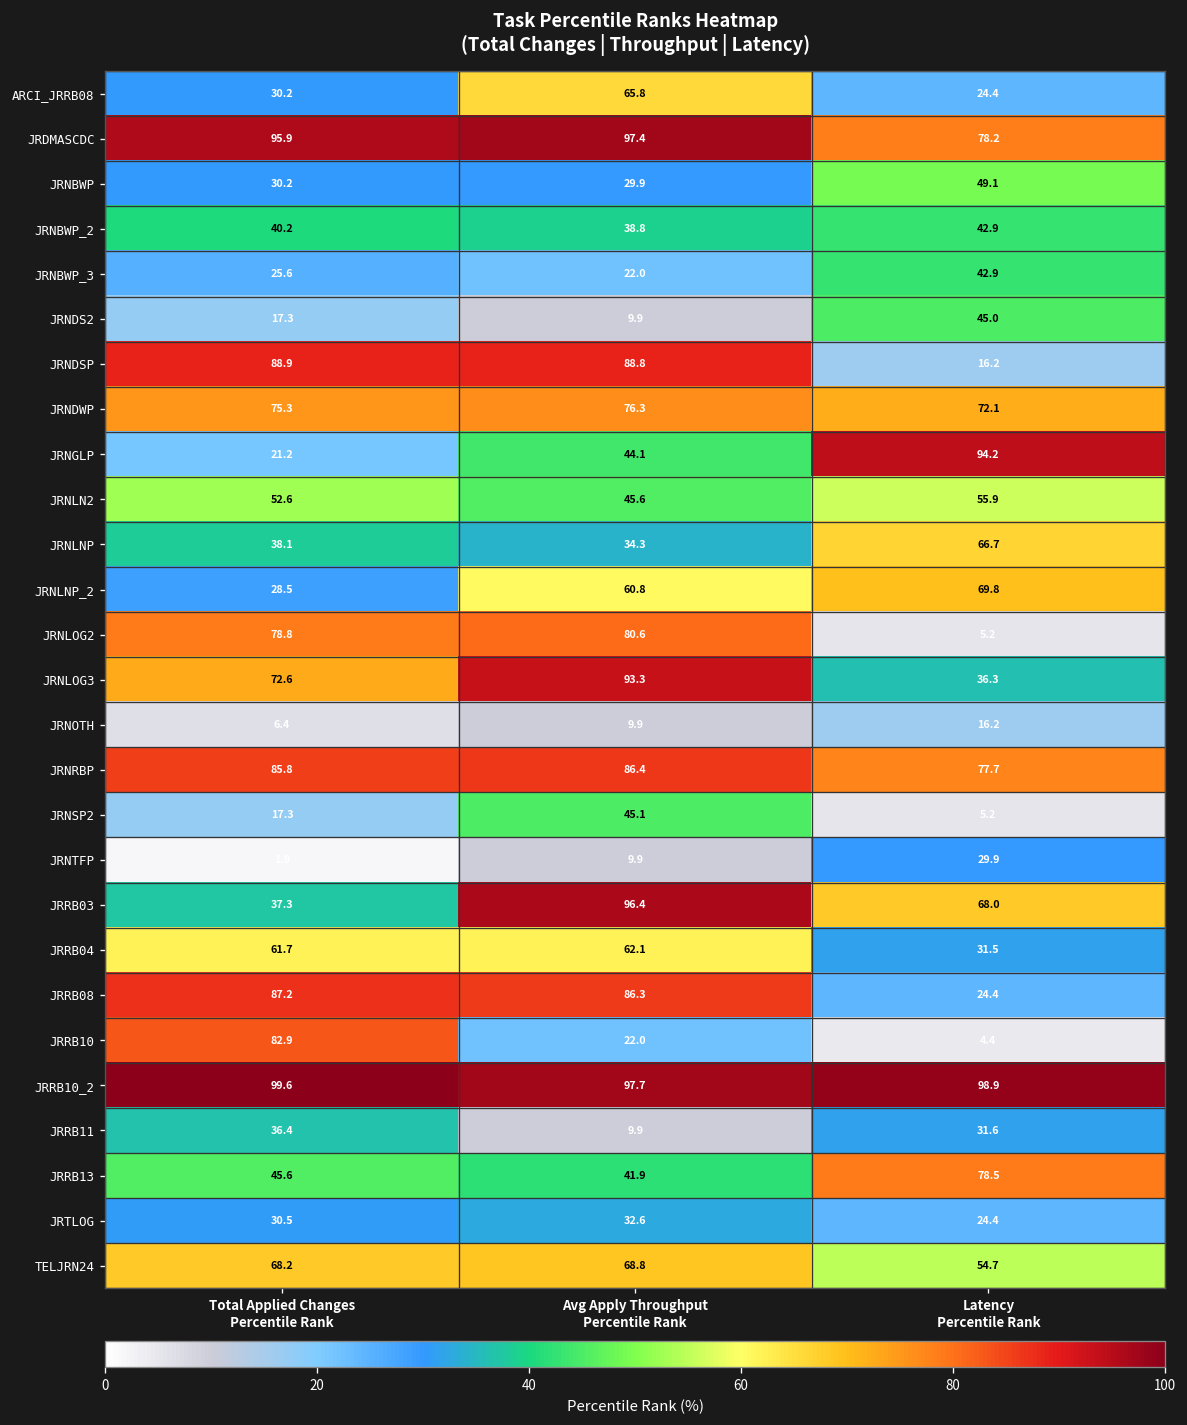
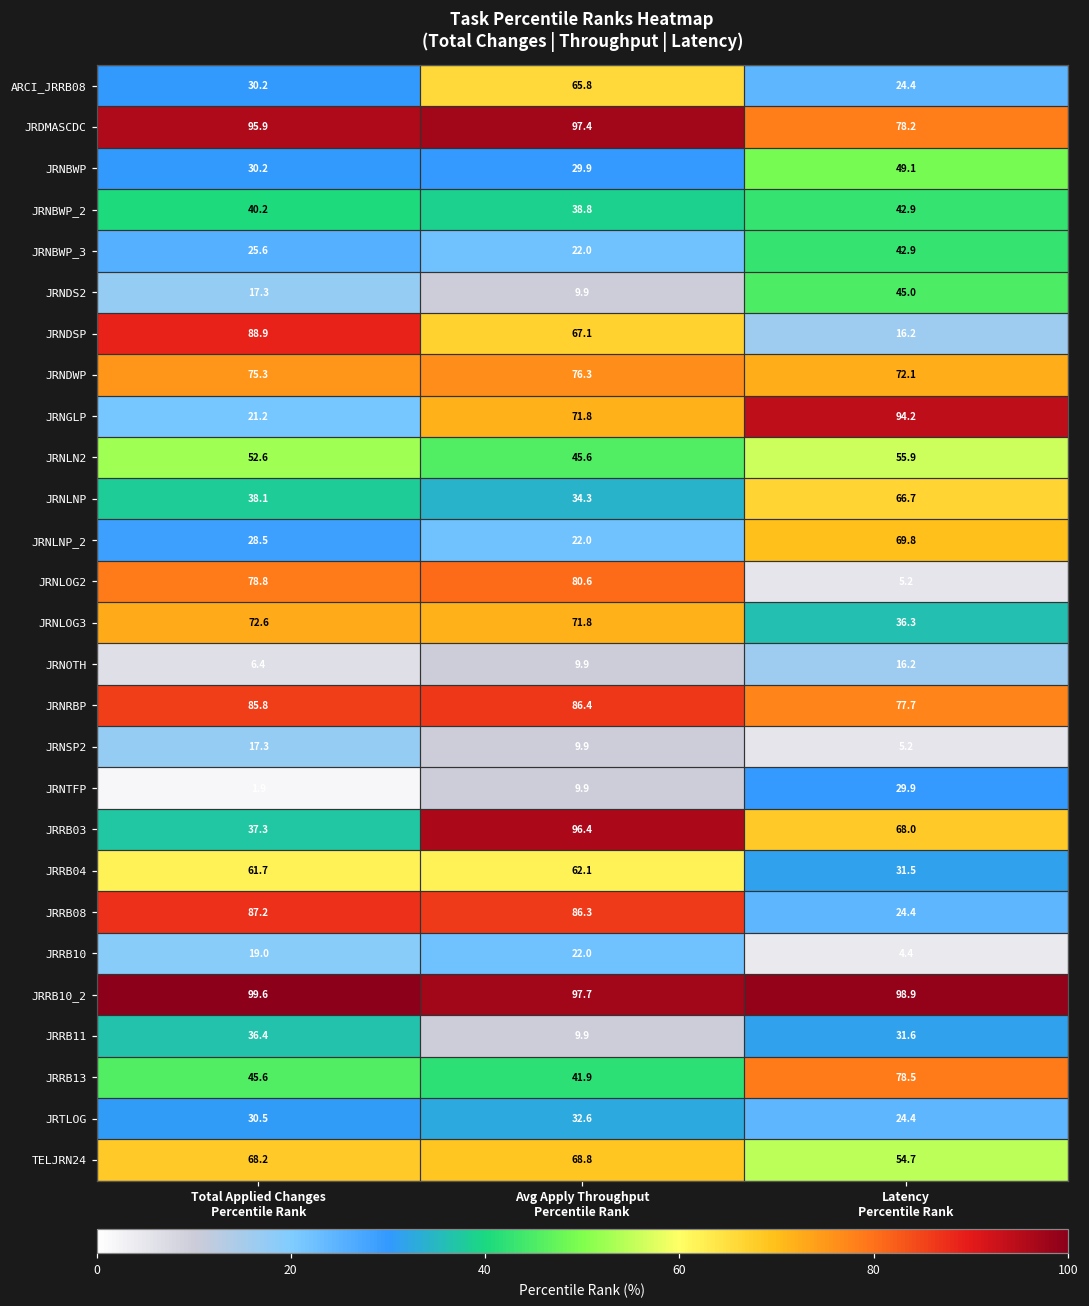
JRNDSP, Avg Apply Throughput Percentile Rank: 88.8 -> 67.1
JRNGLP, Avg Apply Throughput Percentile Rank: 44.1 -> 71.8
JRNLNP_2, Avg Apply Throughput Percentile Rank: 60.8 -> 22.0
JRNLOG3, Avg Apply Throughput Percentile Rank: 93.3 -> 71.8
JRNSP2, Avg Apply Throughput Percentile Rank: 45.1 -> 9.9
JRRB10, Total Applied Changes Percentile Rank: 82.9 -> 19.0
